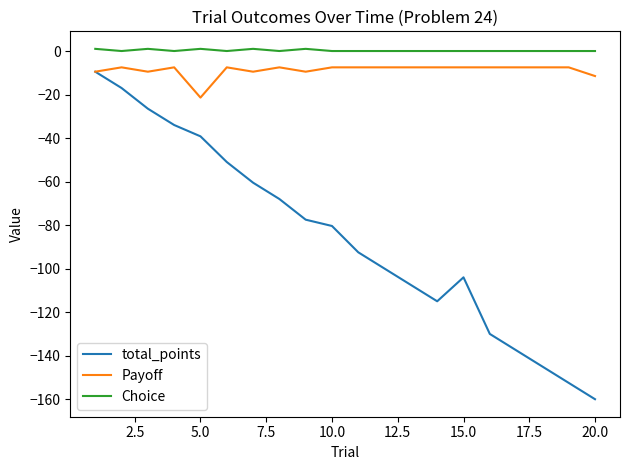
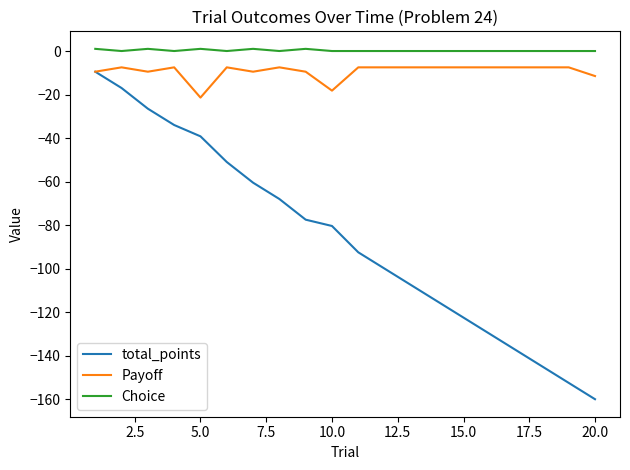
Payoff, 10.0: -8 -> -18
total_points, 15.0: -104 -> -123
